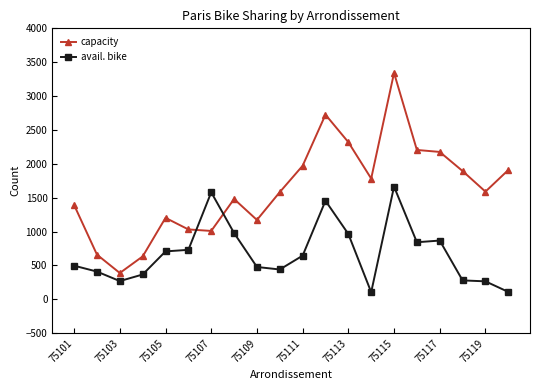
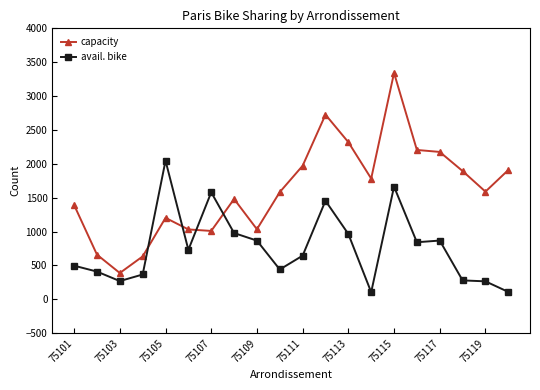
avail. bike, 75105: 700 -> 2000
capacity, 75109: 1200 -> 1000
avail. bike, 75109: 500 -> 900
